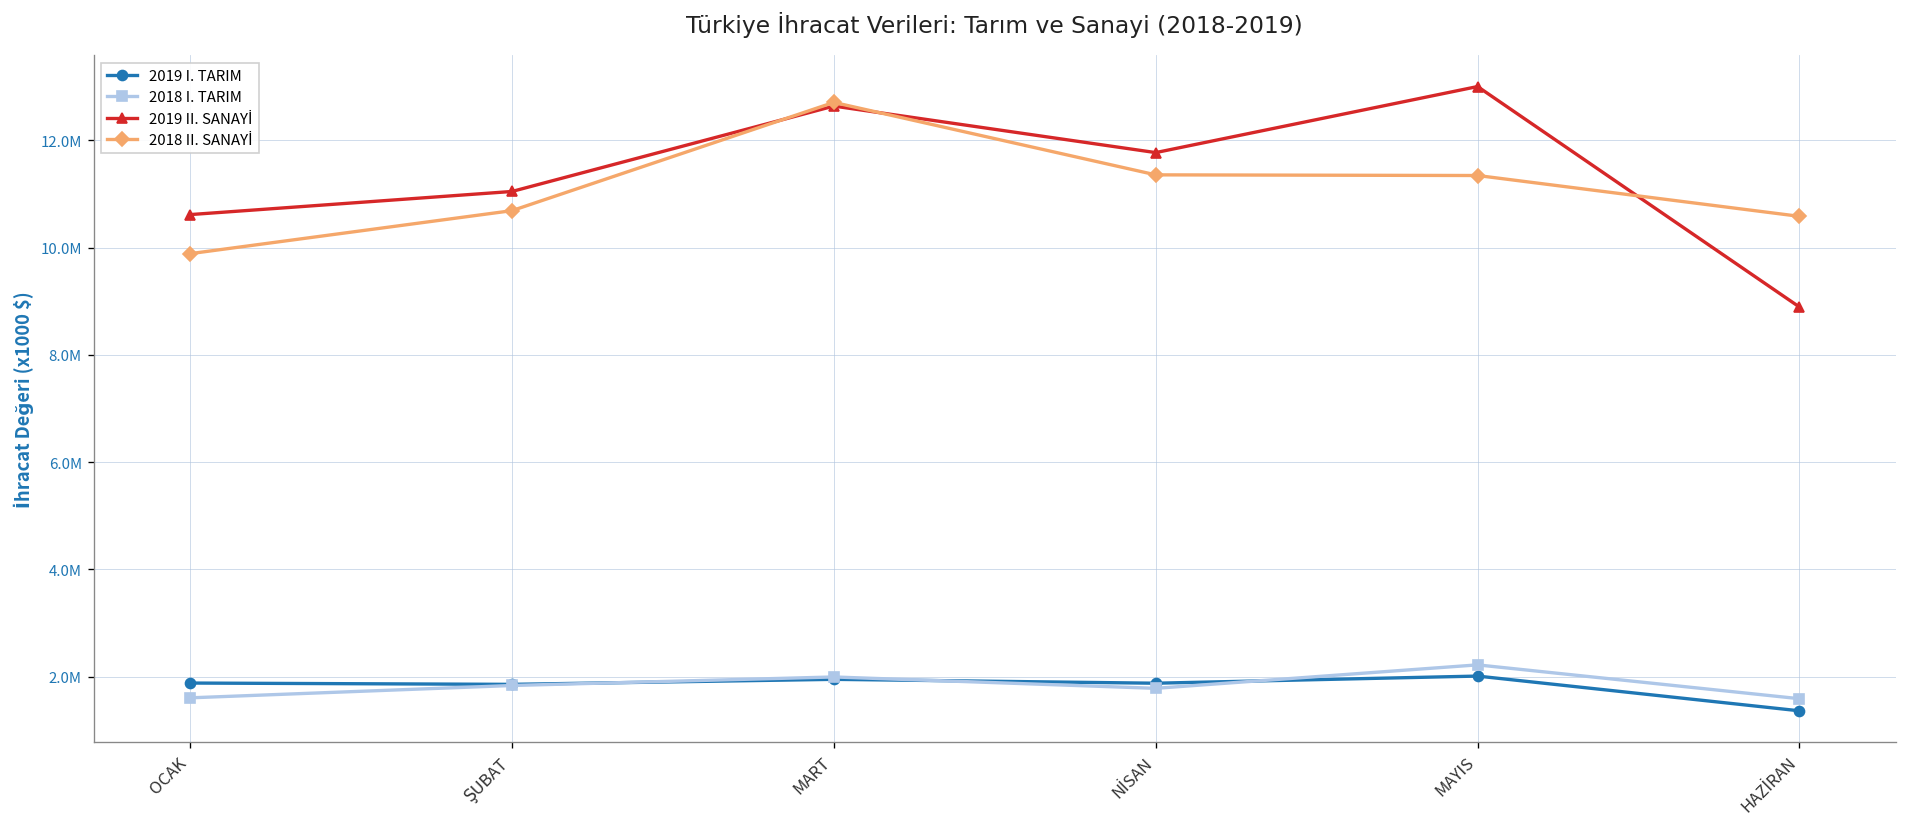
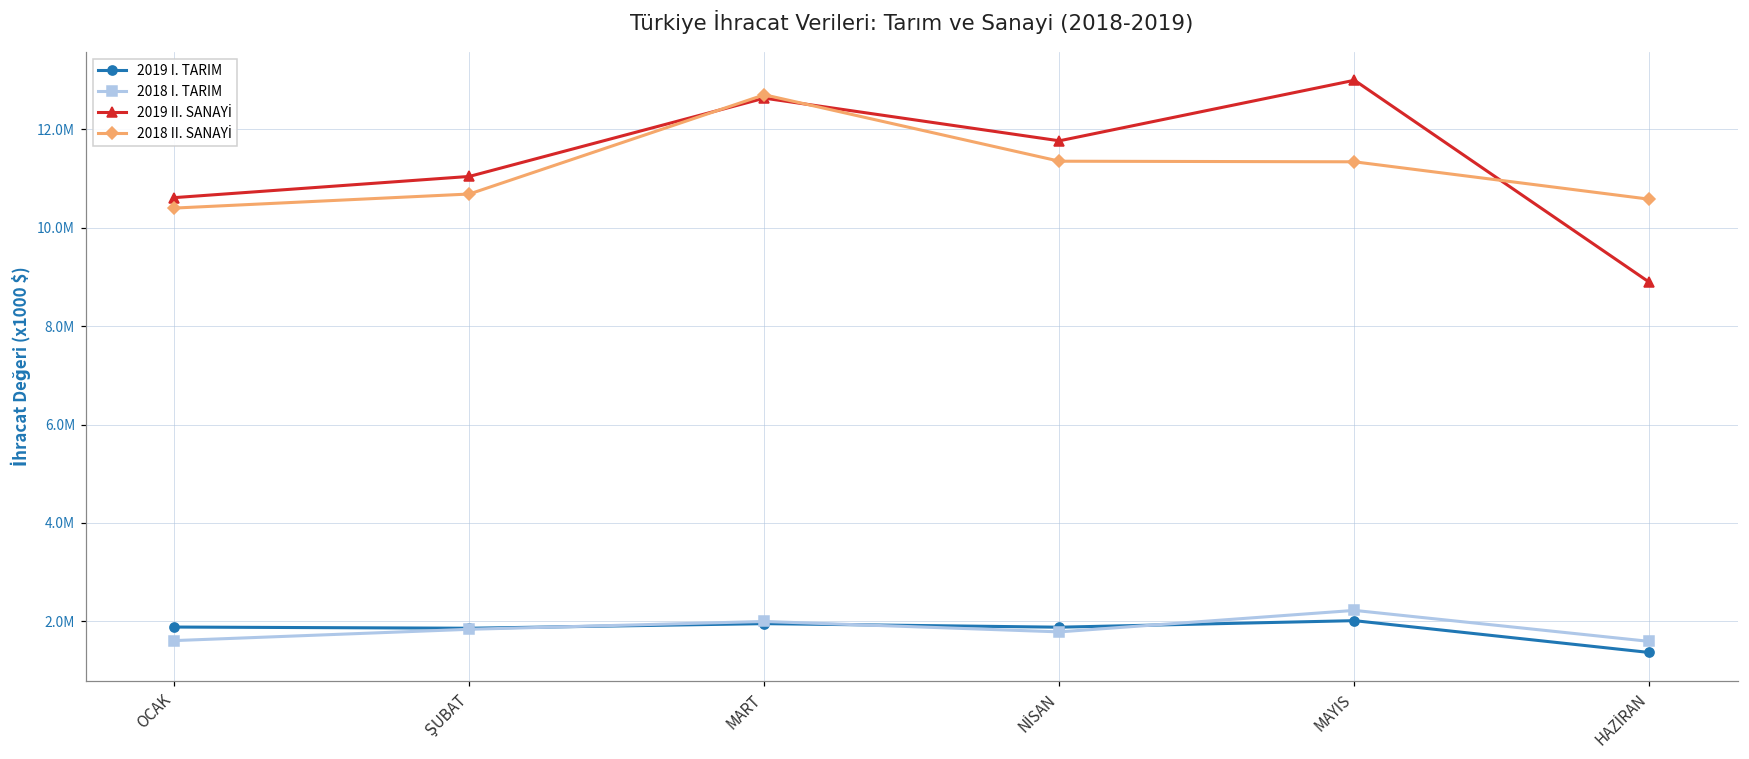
2018 II. SANAYİ, OCAK: 9900000 -> 10400000
